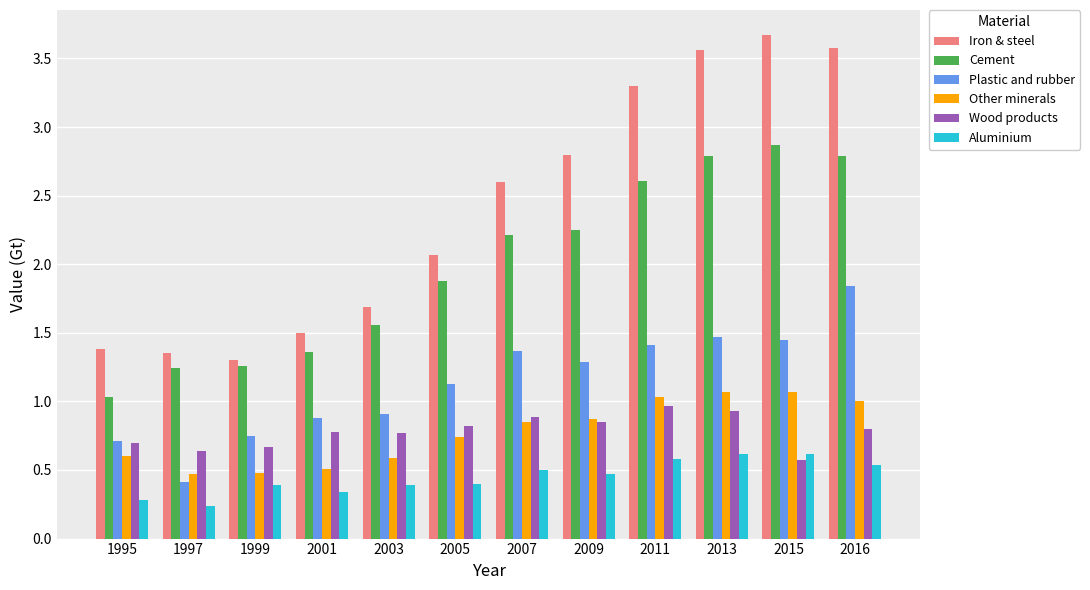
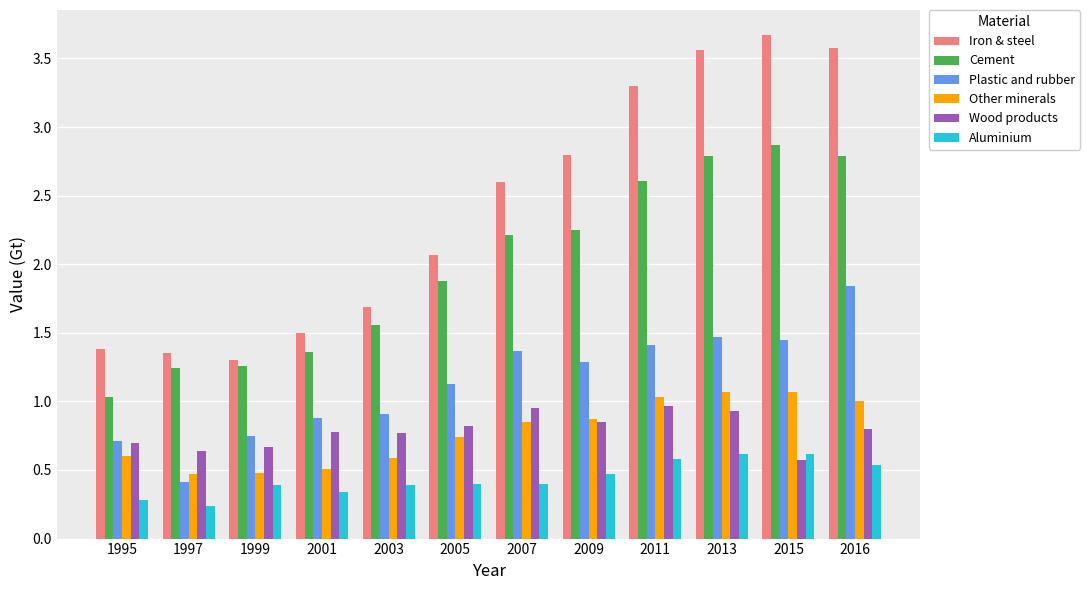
Wood products, 2007: 0.89 -> 0.95
Aluminium, 2007: 0.5 -> 0.4
